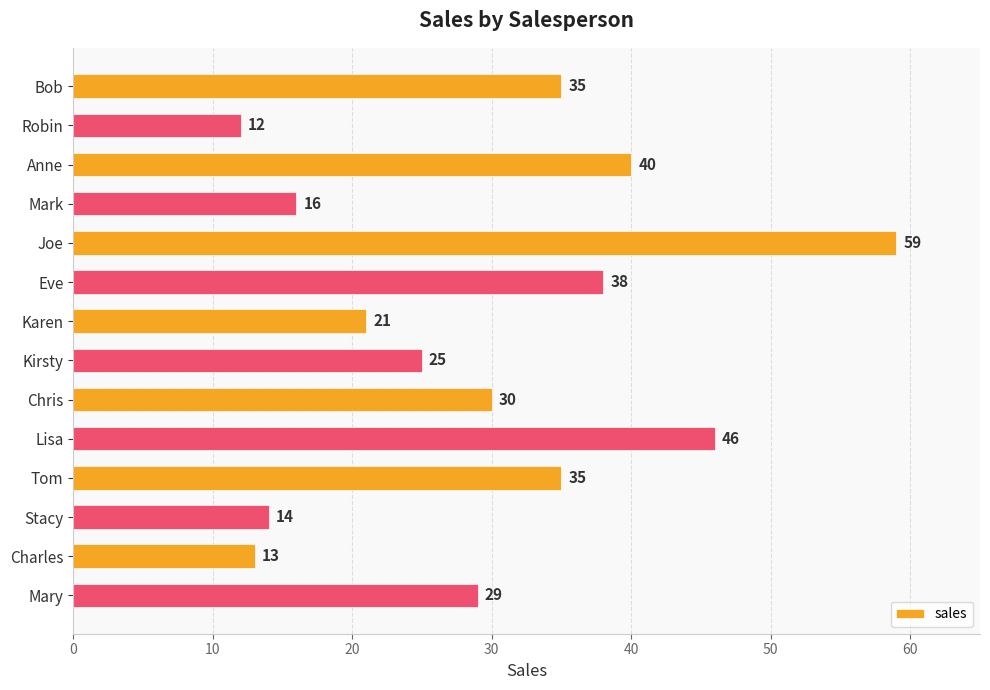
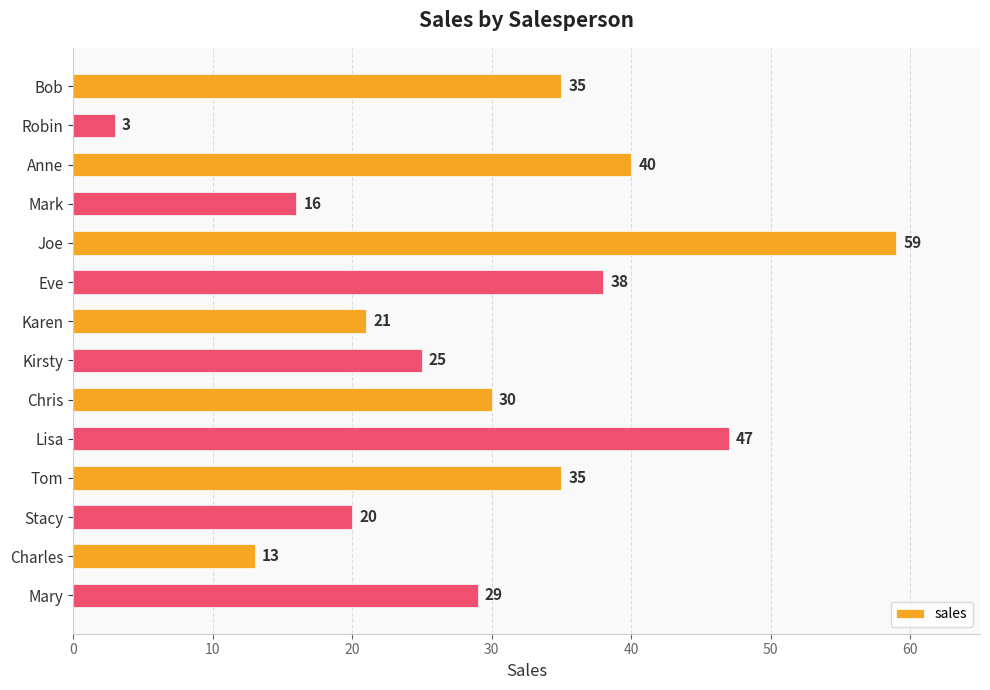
Robin: 12 -> 3
Lisa: 46 -> 47
Stacy: 14 -> 20
